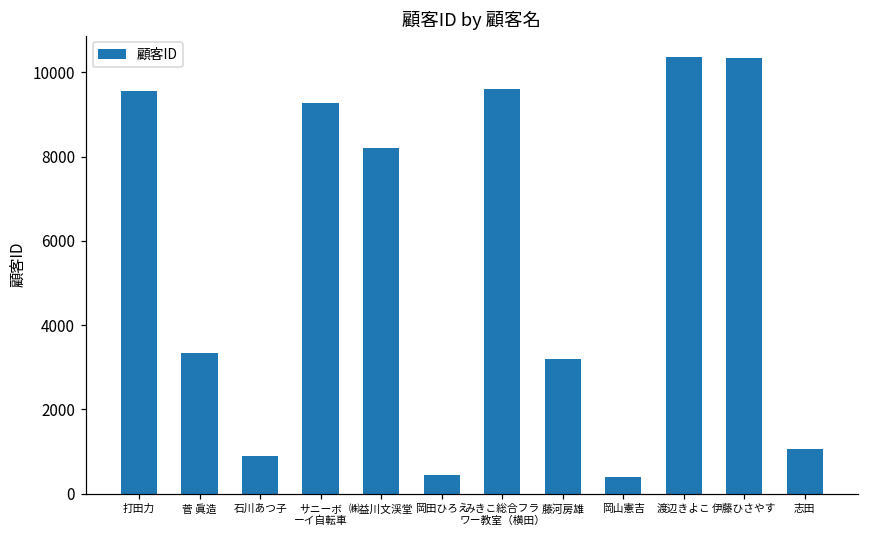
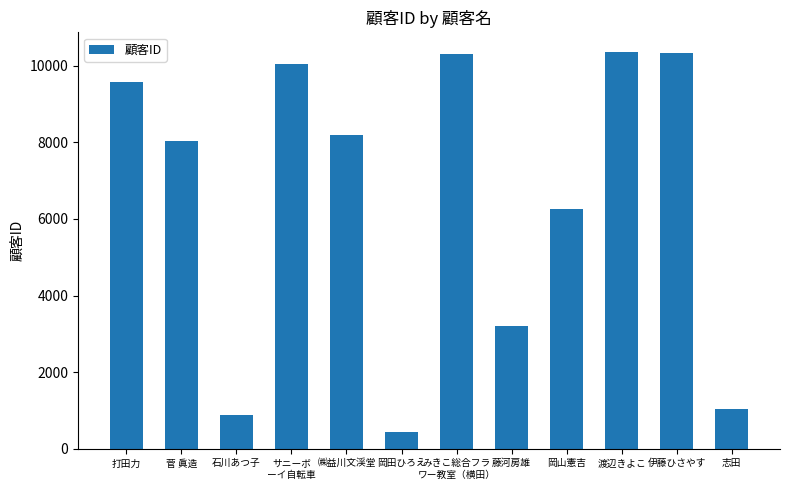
菅 眞造: 3300 -> 8000
サニーボ ーイ自転車: 9300 -> 10100
みきこ総合フラ ワー教室（横田）: 9600 -> 10300
岡山憲吉: 400 -> 6300
